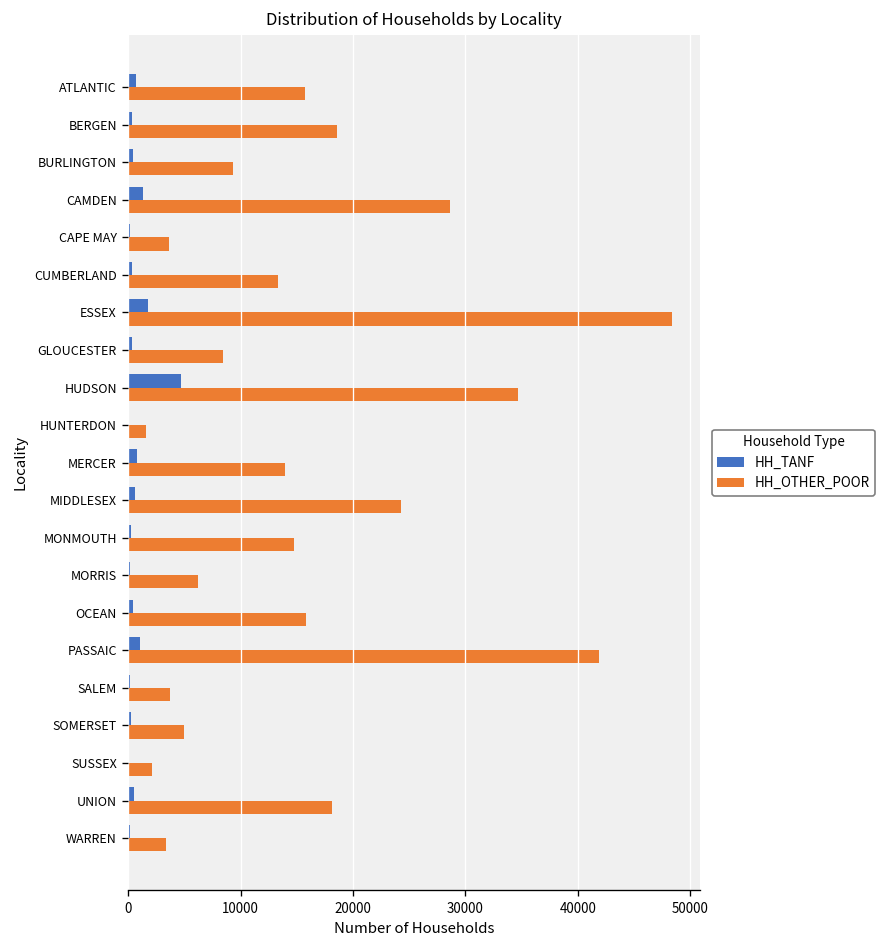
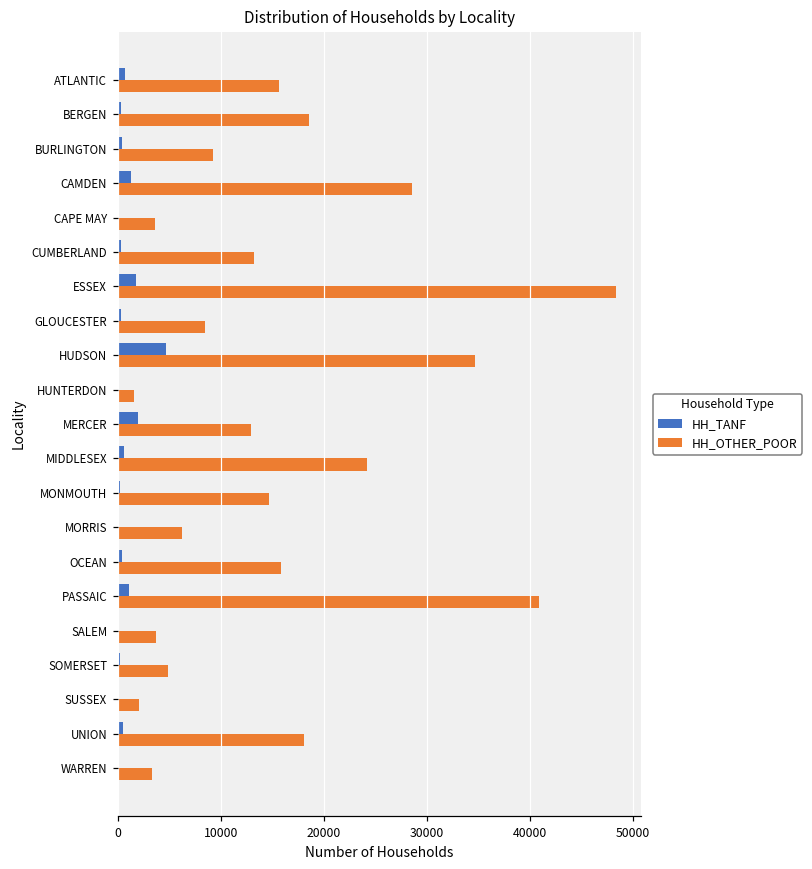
HH_TANF, MERCER: 1000 -> 2000
HH_OTHER_POOR, MERCER: 14000 -> 13000
HH_OTHER_POOR, PASSAIC: 42000 -> 41000
